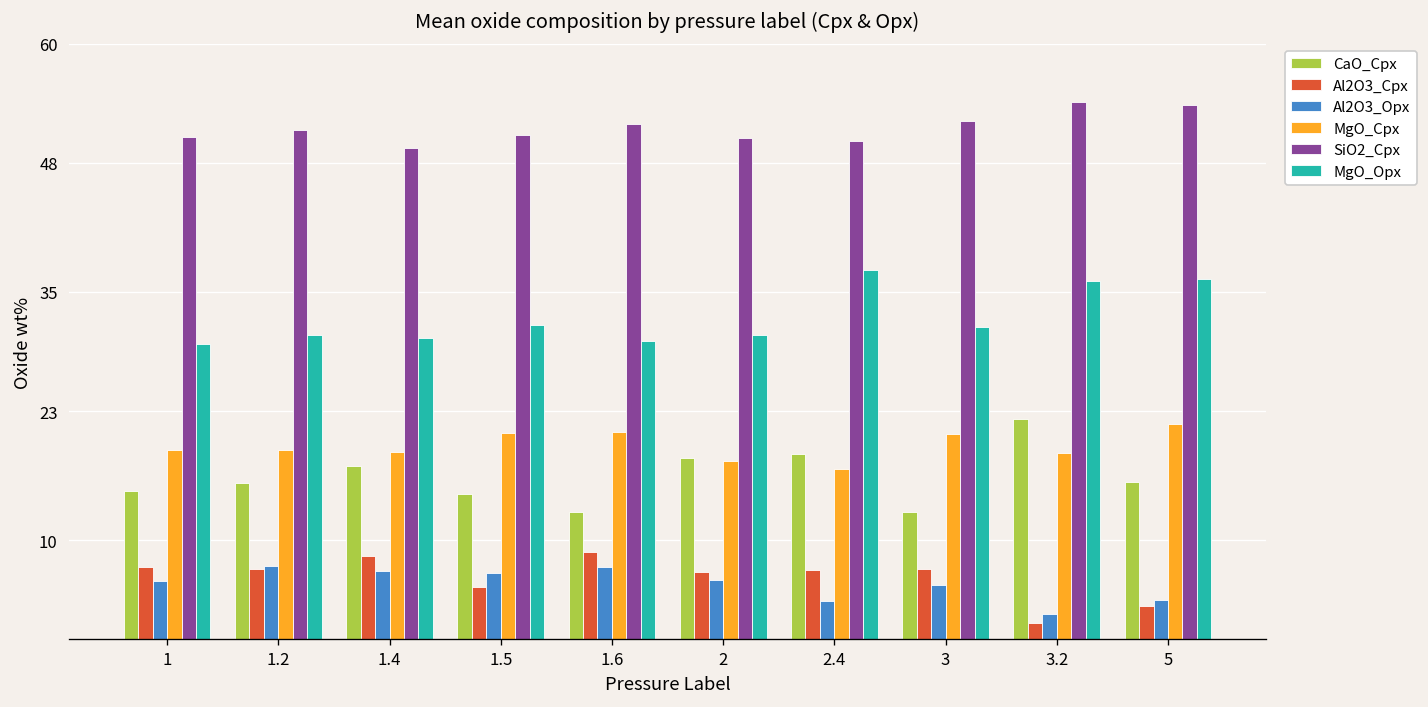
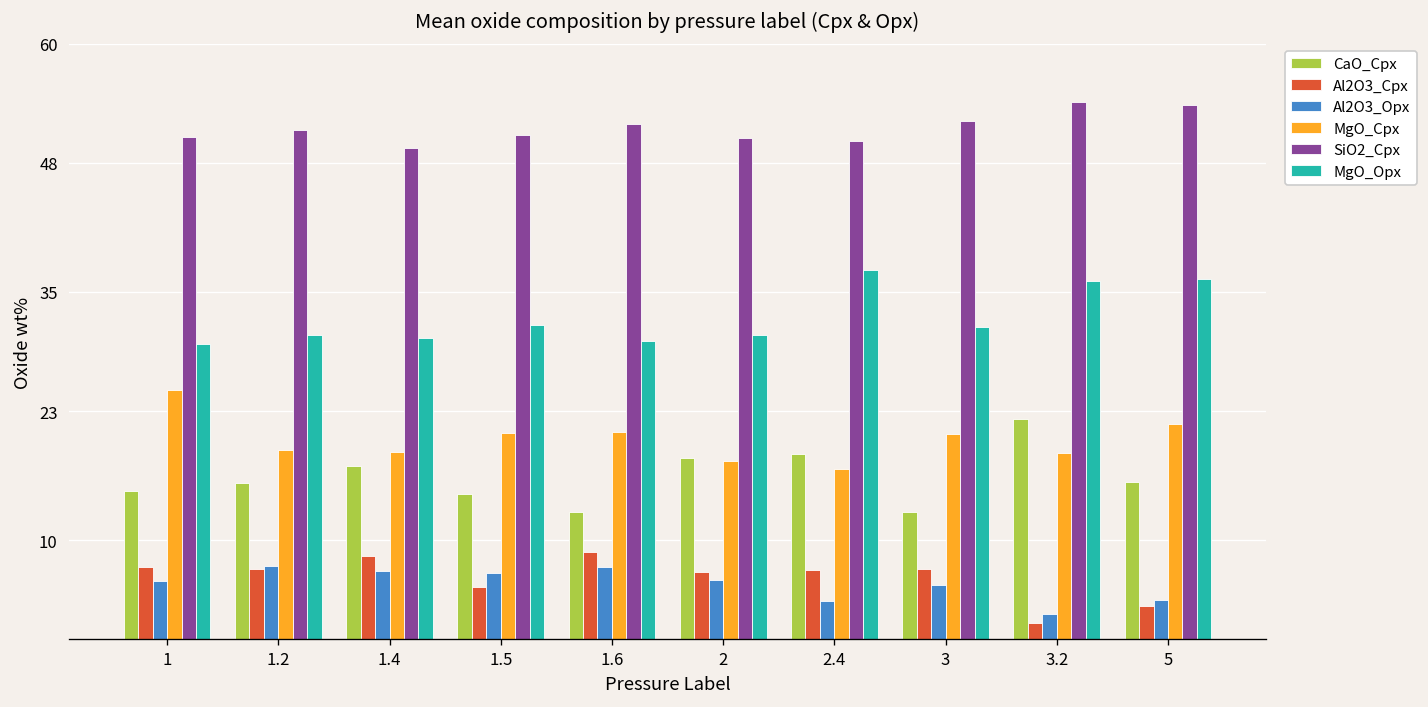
MgO_Cpx, 1: 19 -> 25
